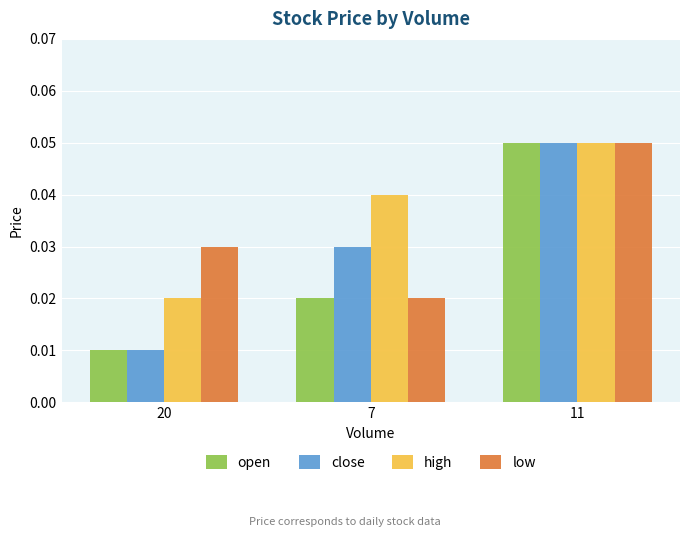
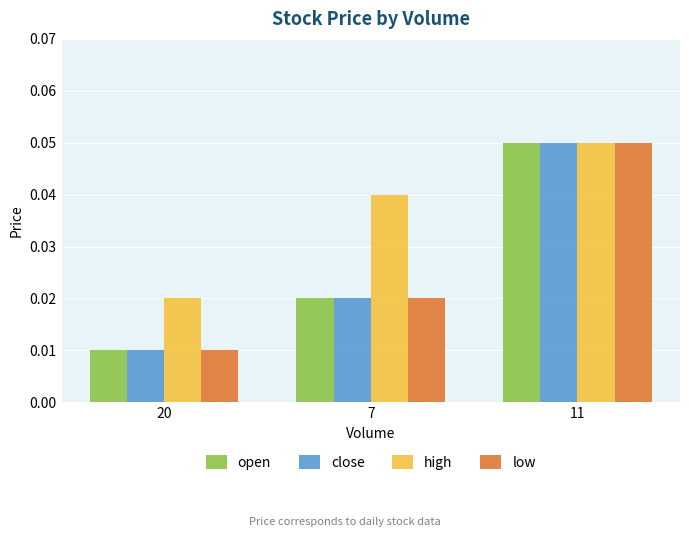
low, 20: 0.03 -> 0.01
close, 7: 0.03 -> 0.02
